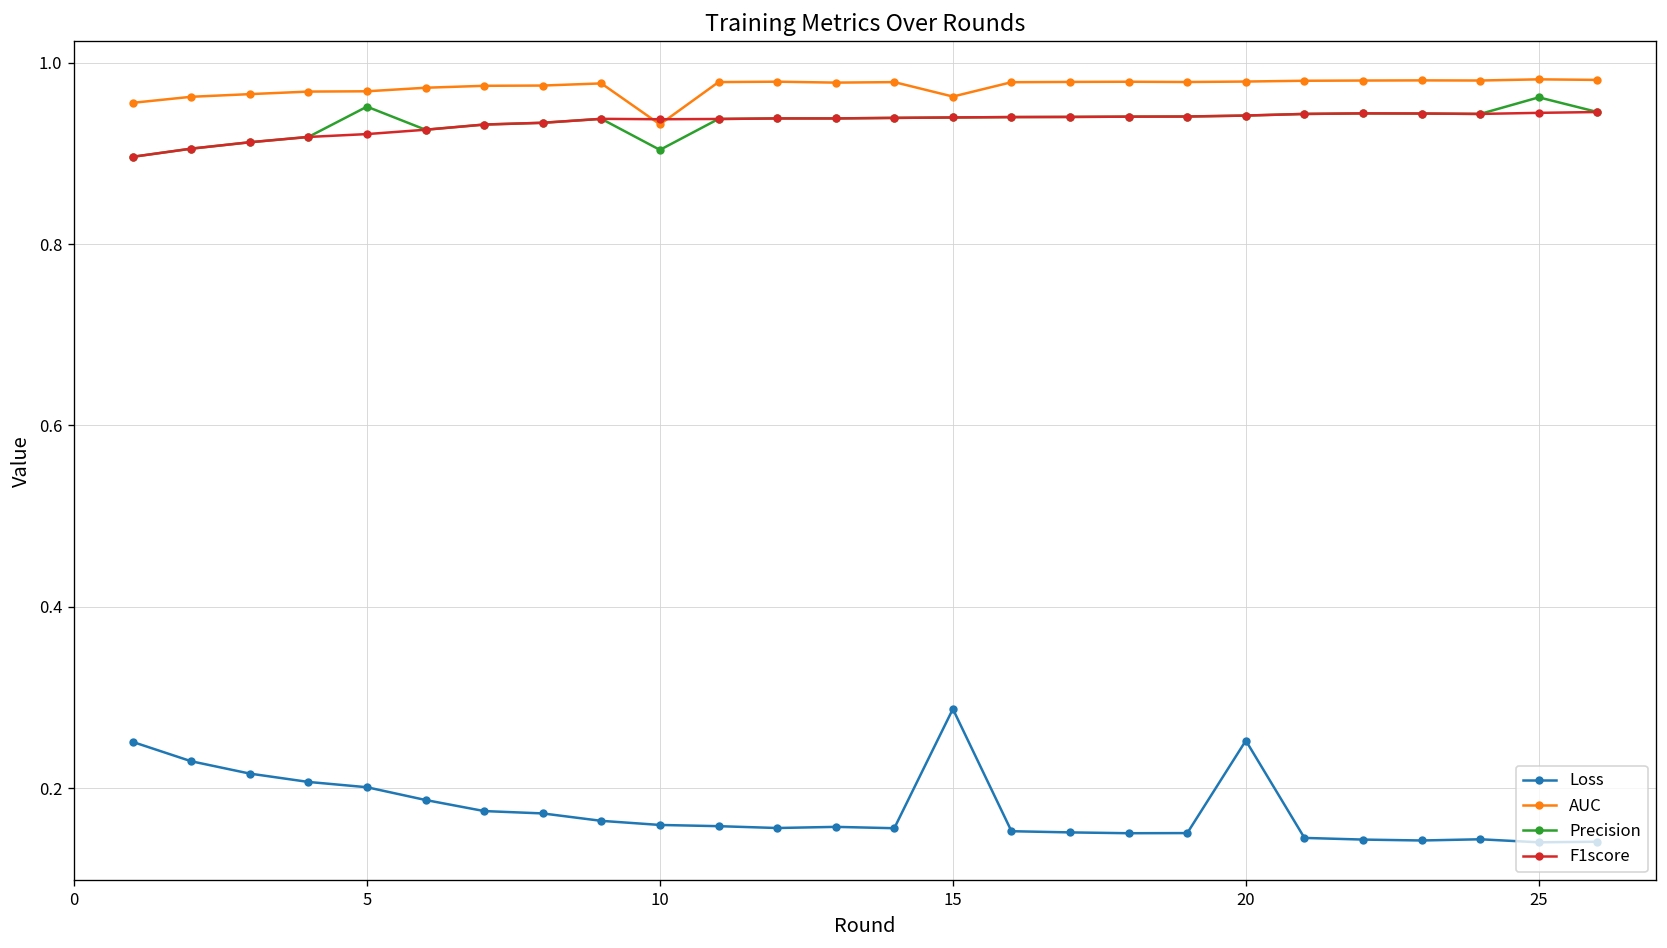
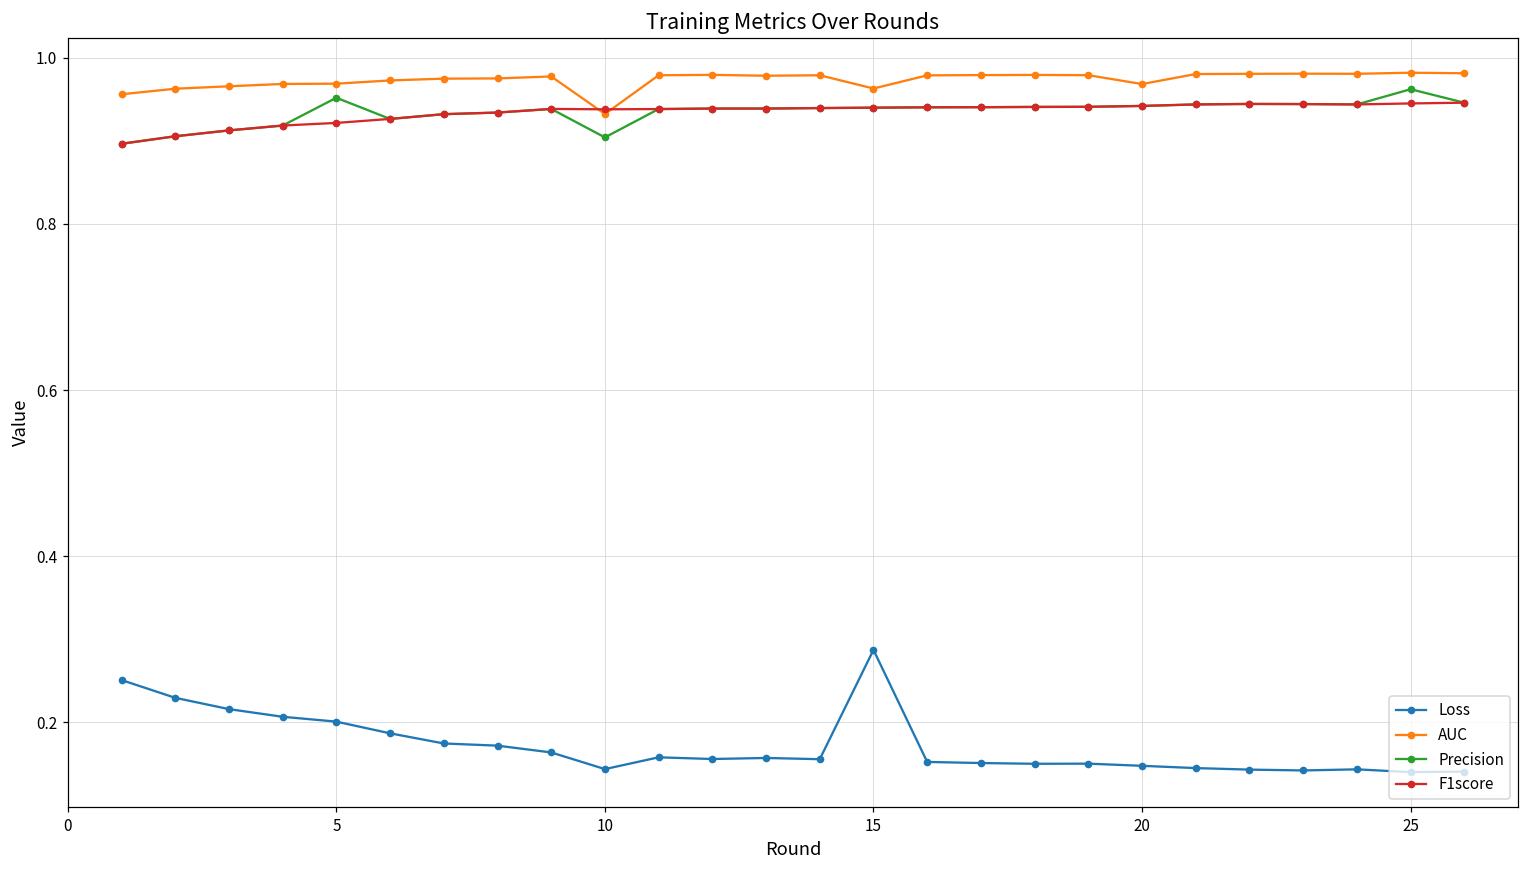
Loss, 10: 0.16 -> 0.14
Loss, 20: 0.25 -> 0.15
AUC, 20: 0.98 -> 0.97
